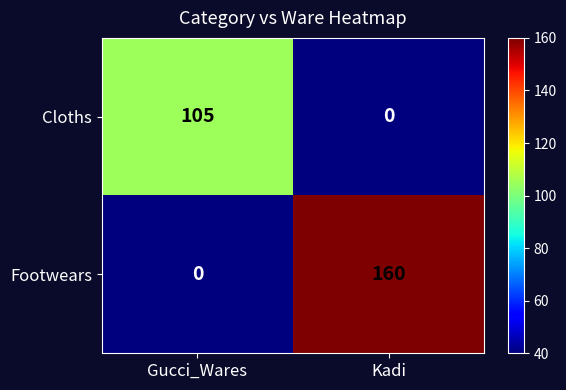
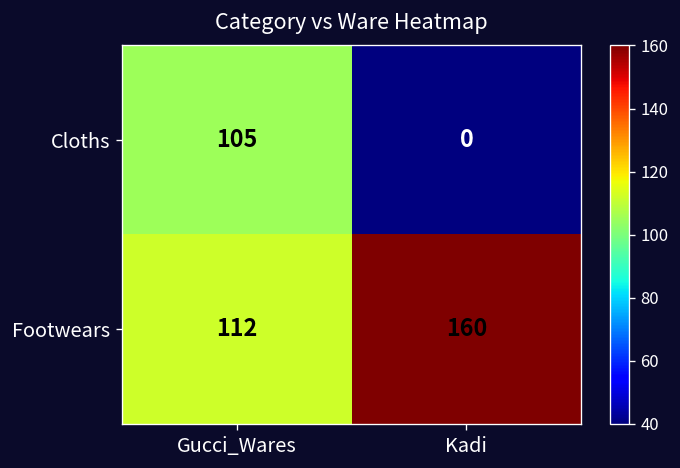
Footwears, Gucci_Wares: 0 -> 112
